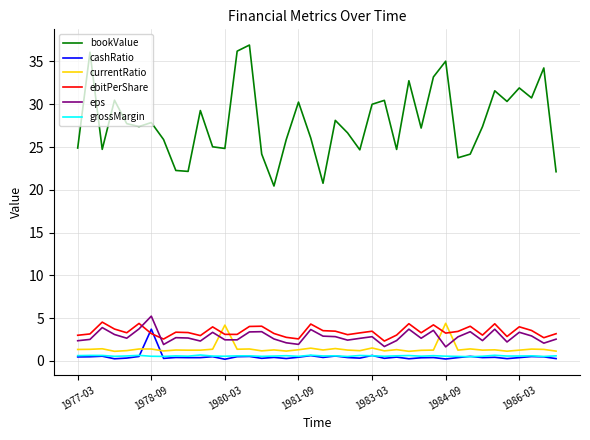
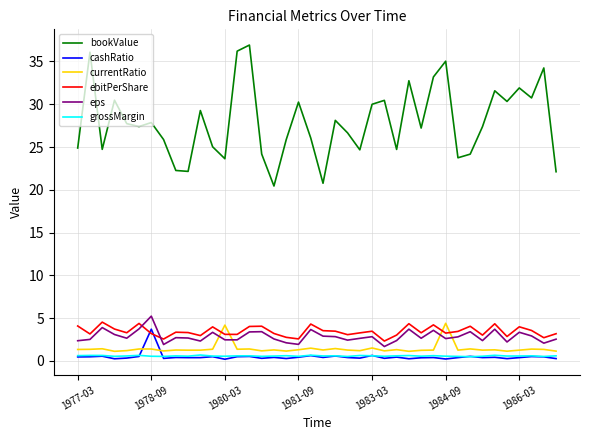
ebitPerShare, 1977-03: 3 -> 4
bookValue, 1980-03: 25 -> 24
eps, 1984-09: 2 -> 3
